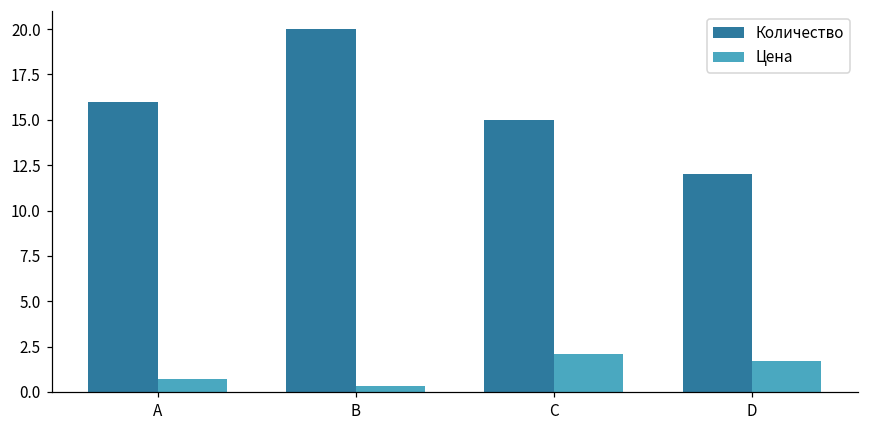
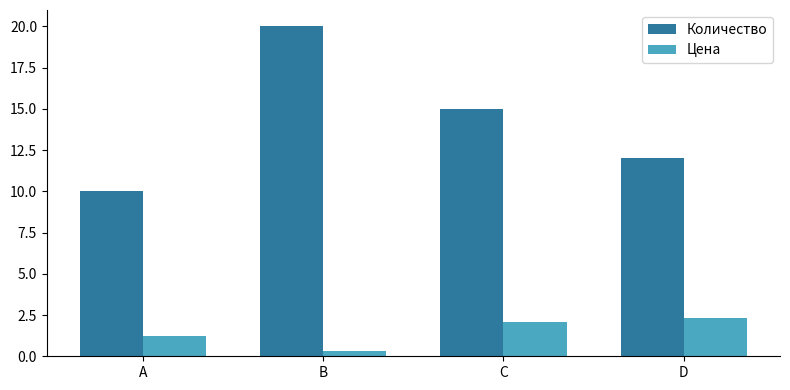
Количество, A: 16 -> 10
Цена, A: 0.7 -> 1.2
Цена, D: 1.7 -> 2.3
